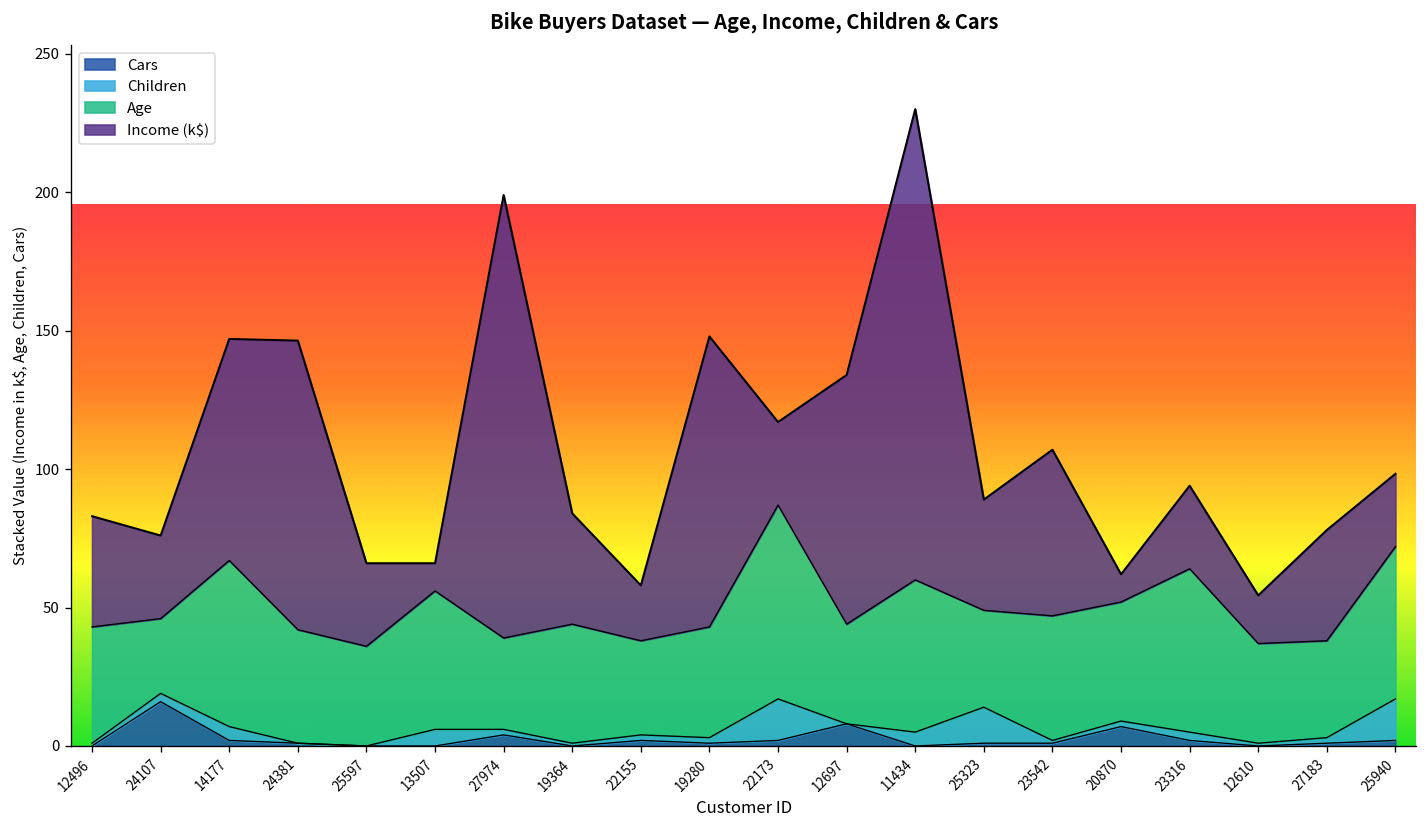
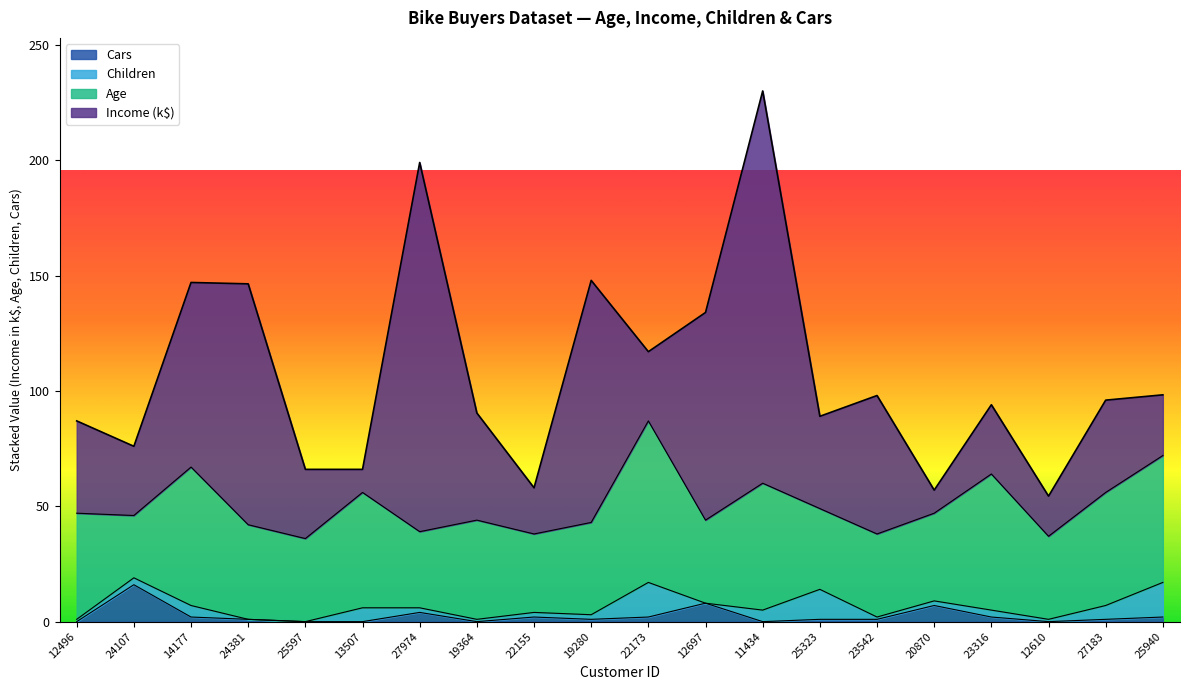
Age, 12496: 42 -> 46
Income (k$), 19364: 40 -> 46
Age, 23542: 45 -> 36
Age, 20870: 43 -> 38
Children, 27183: 2 -> 6
Age, 27183: 35 -> 49
